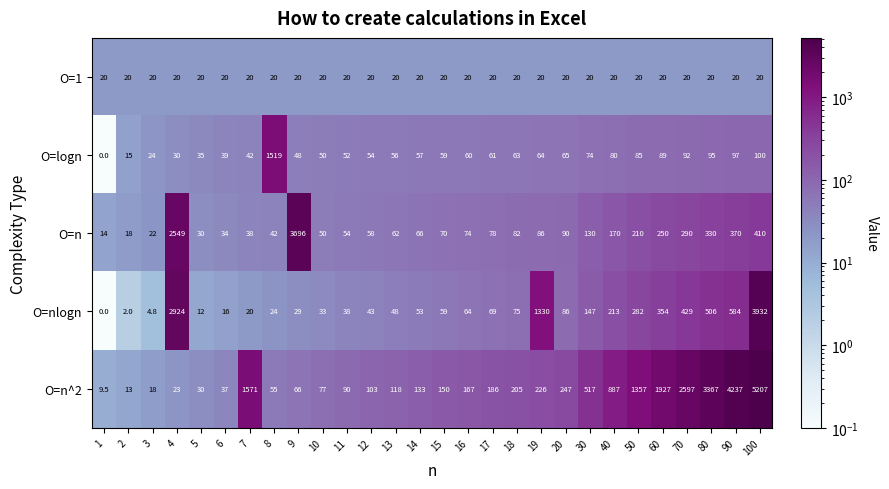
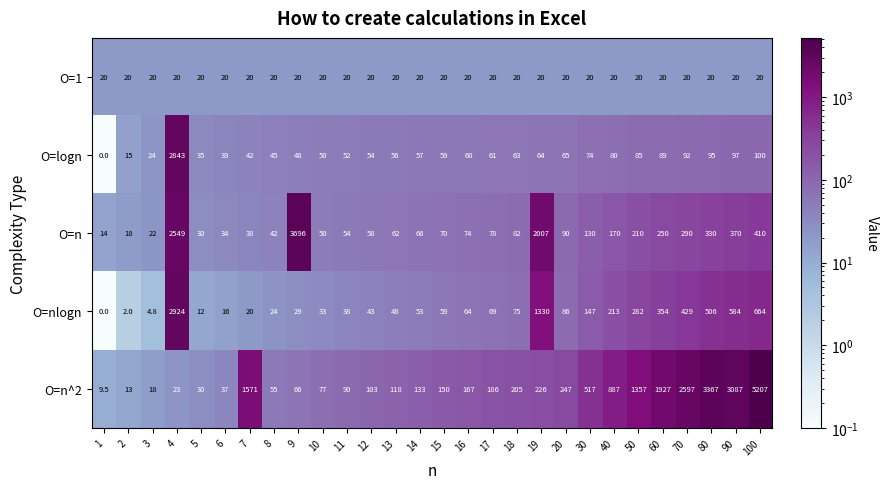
O=logn, 4: 30 -> 2843
O=logn, 8: 1519 -> 45
O=n, 19: 86 -> 2007
O=nlogn, 100: 3932 -> 664
O=n^2, 90: 4237 -> 3087
